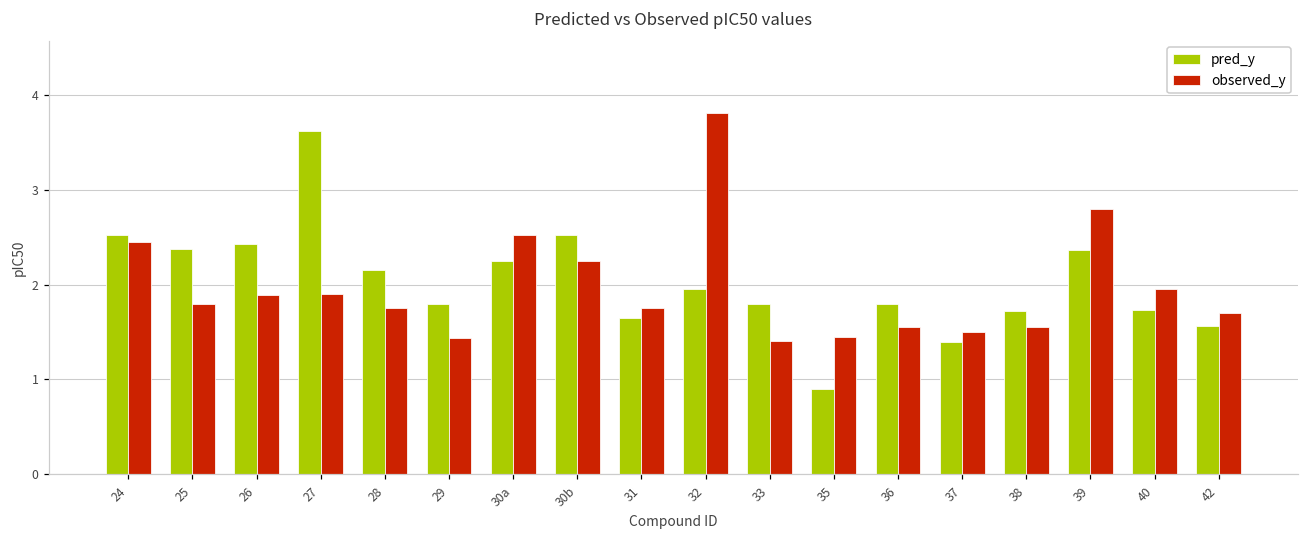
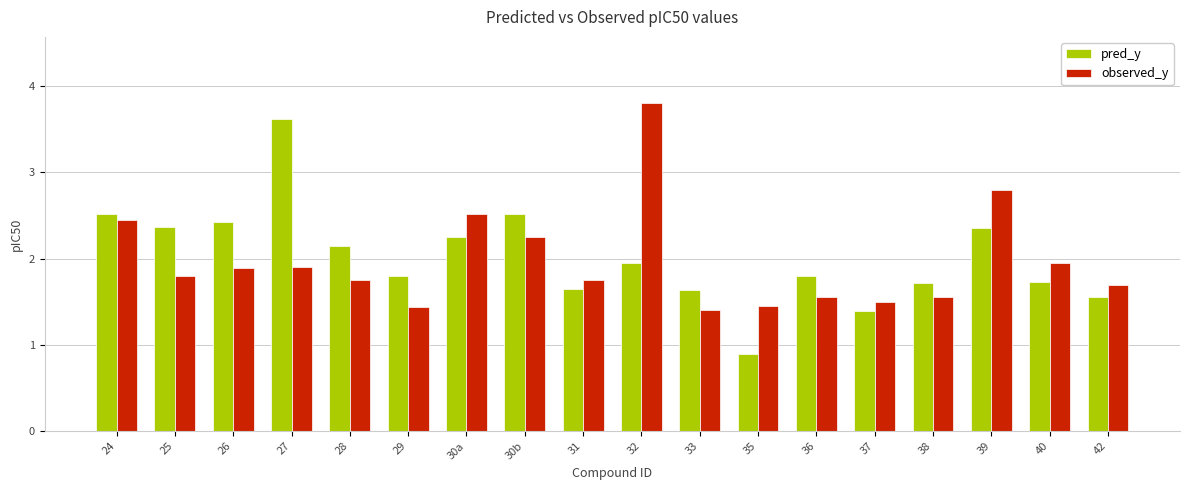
pred_y, 33: 1.8 -> 1.6
